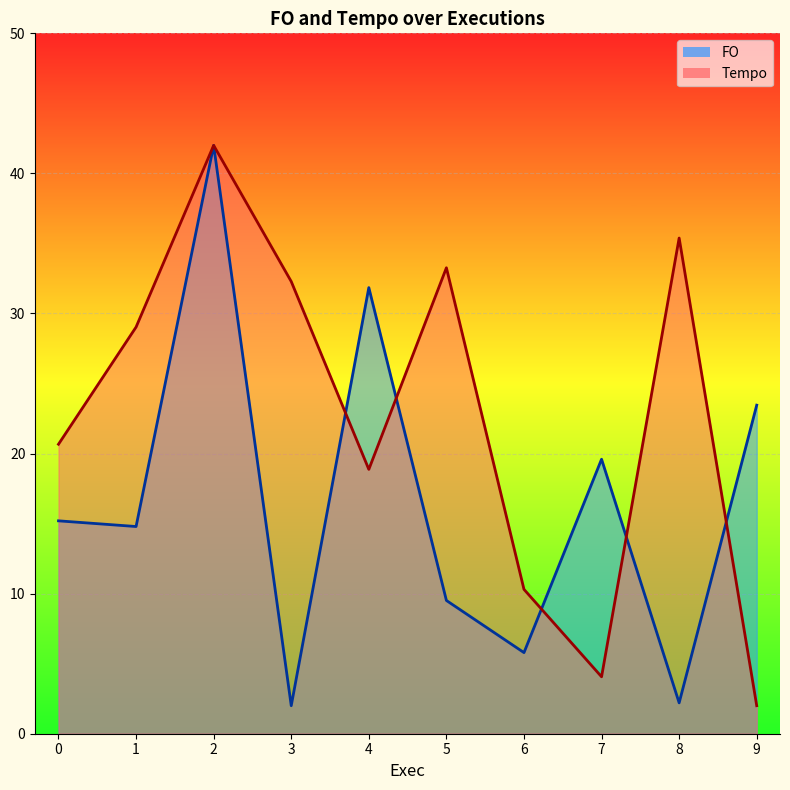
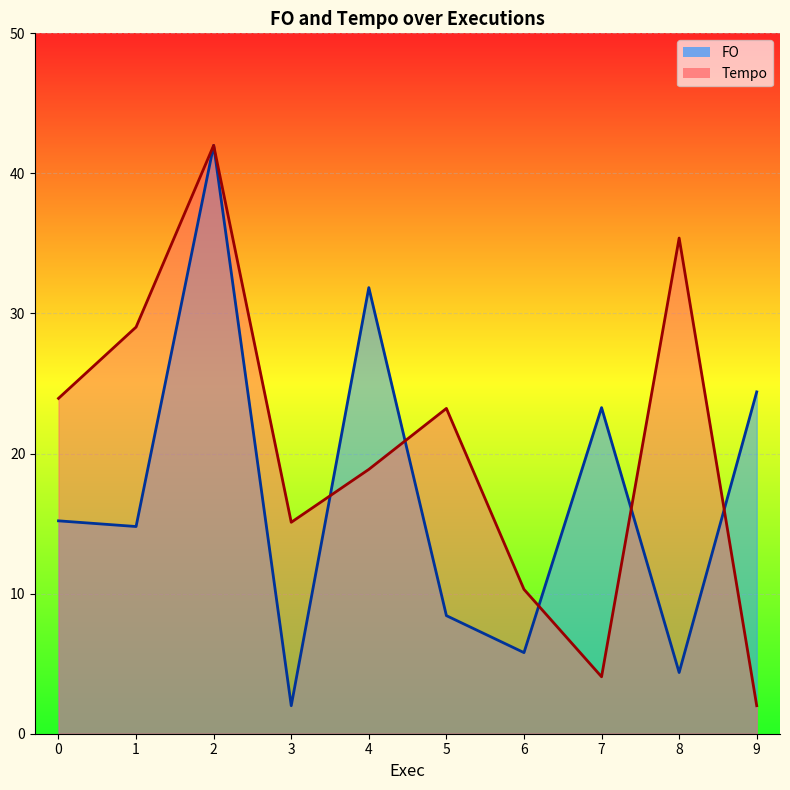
Tempo, 0: 20.7 -> 23.9
Tempo, 3: 32.3 -> 15.1
FO, 5: 9.5 -> 8.4
Tempo, 5: 33.3 -> 23.2
FO, 7: 19.6 -> 23.3
FO, 8: 2.2 -> 4.4
FO, 9: 23.5 -> 24.4
